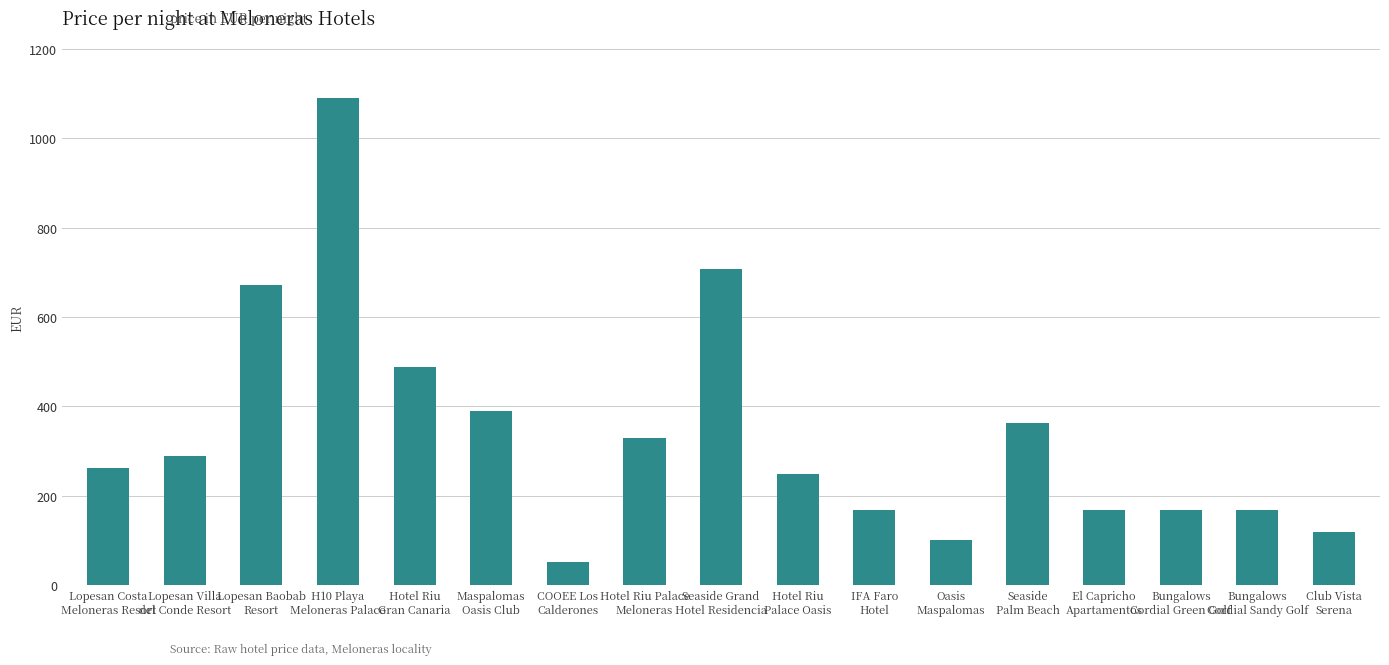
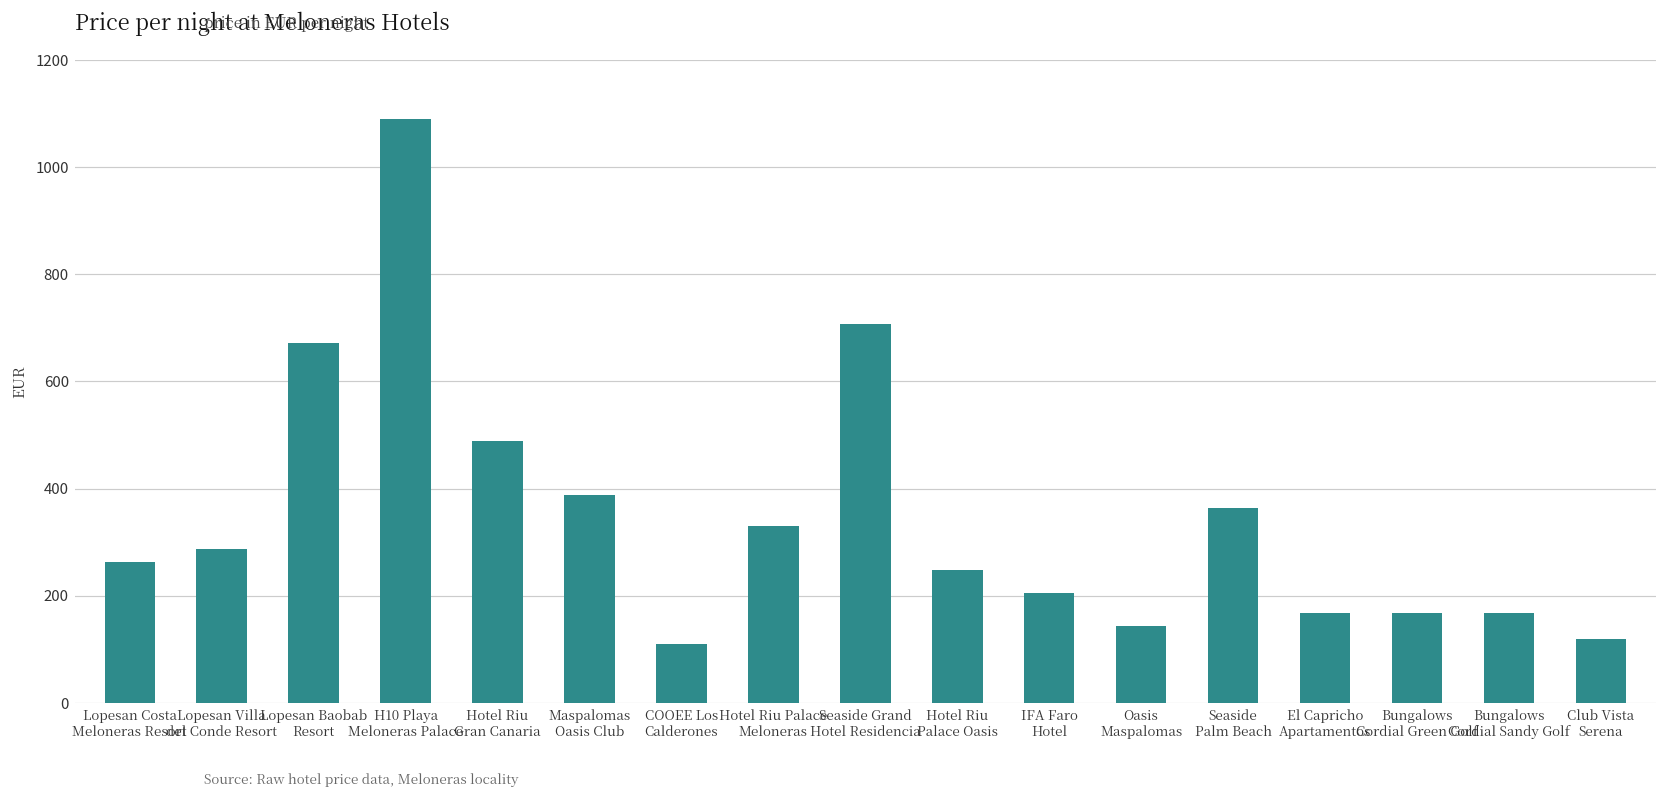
COOEE Los Calderones: 50 -> 110
IFA Faro Hotel: 170 -> 210
Oasis Maspalomas: 100 -> 140
